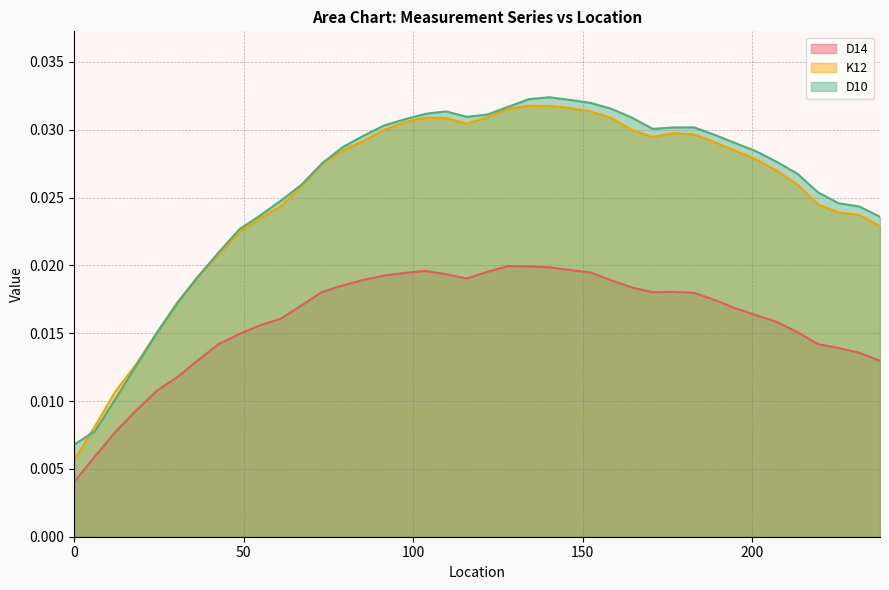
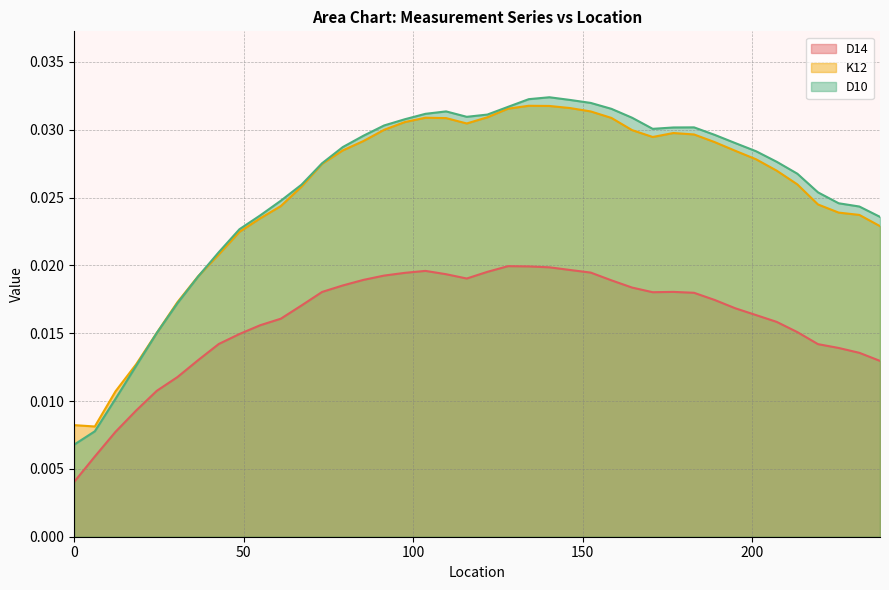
K12, 0: 0.0056 -> 0.0082
